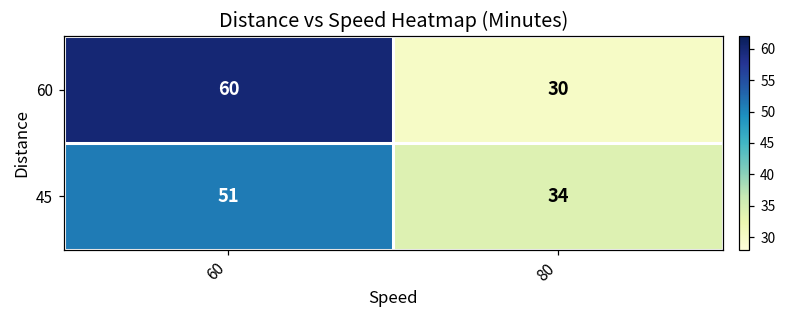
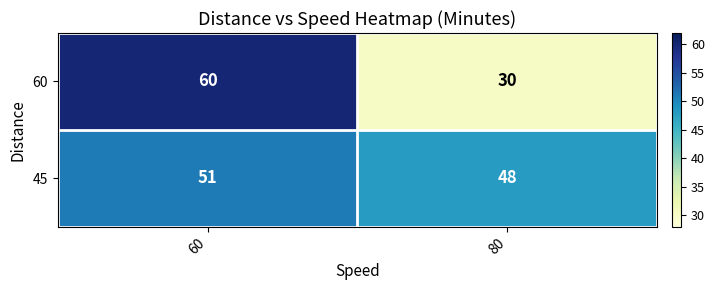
45, 80: 34 -> 48
